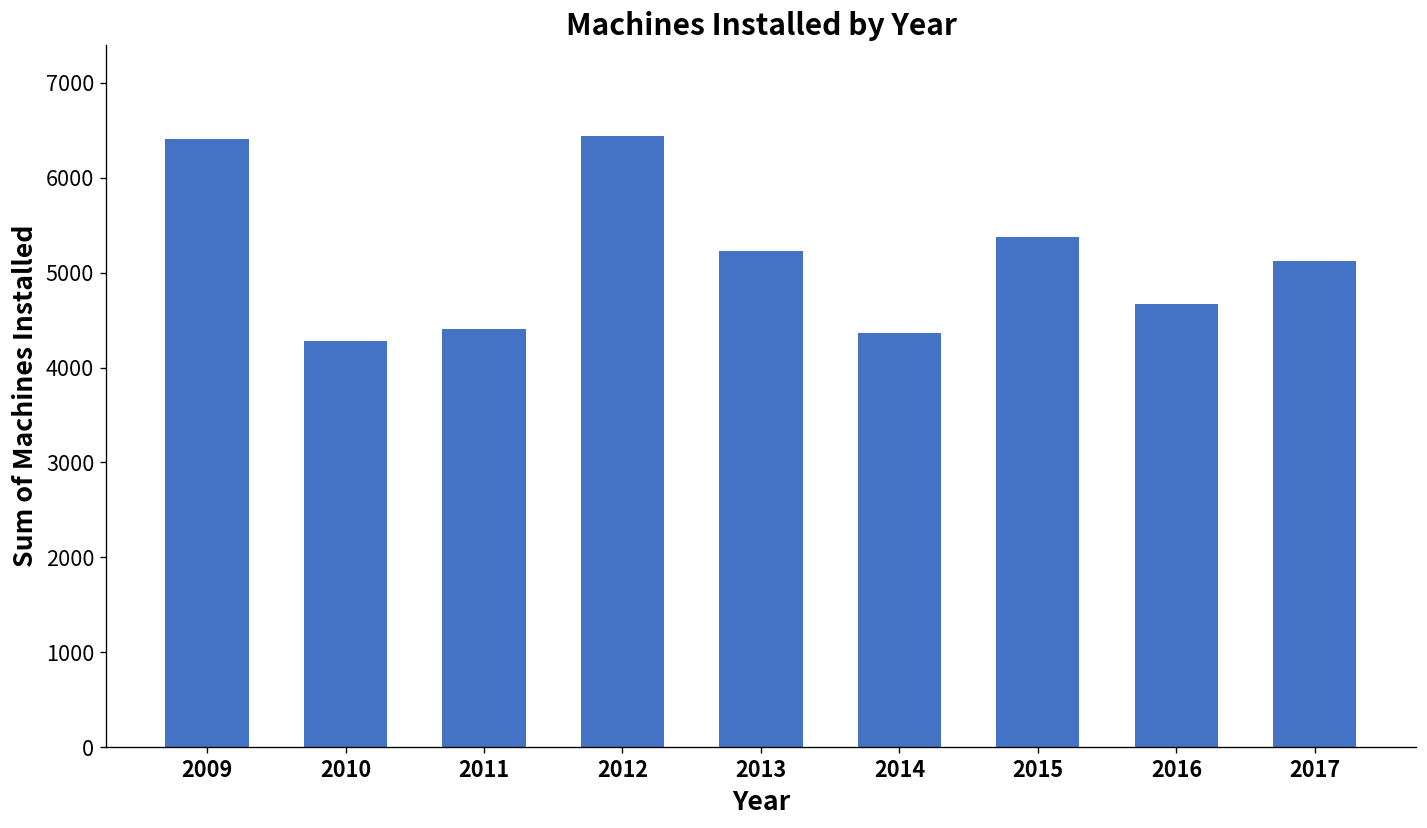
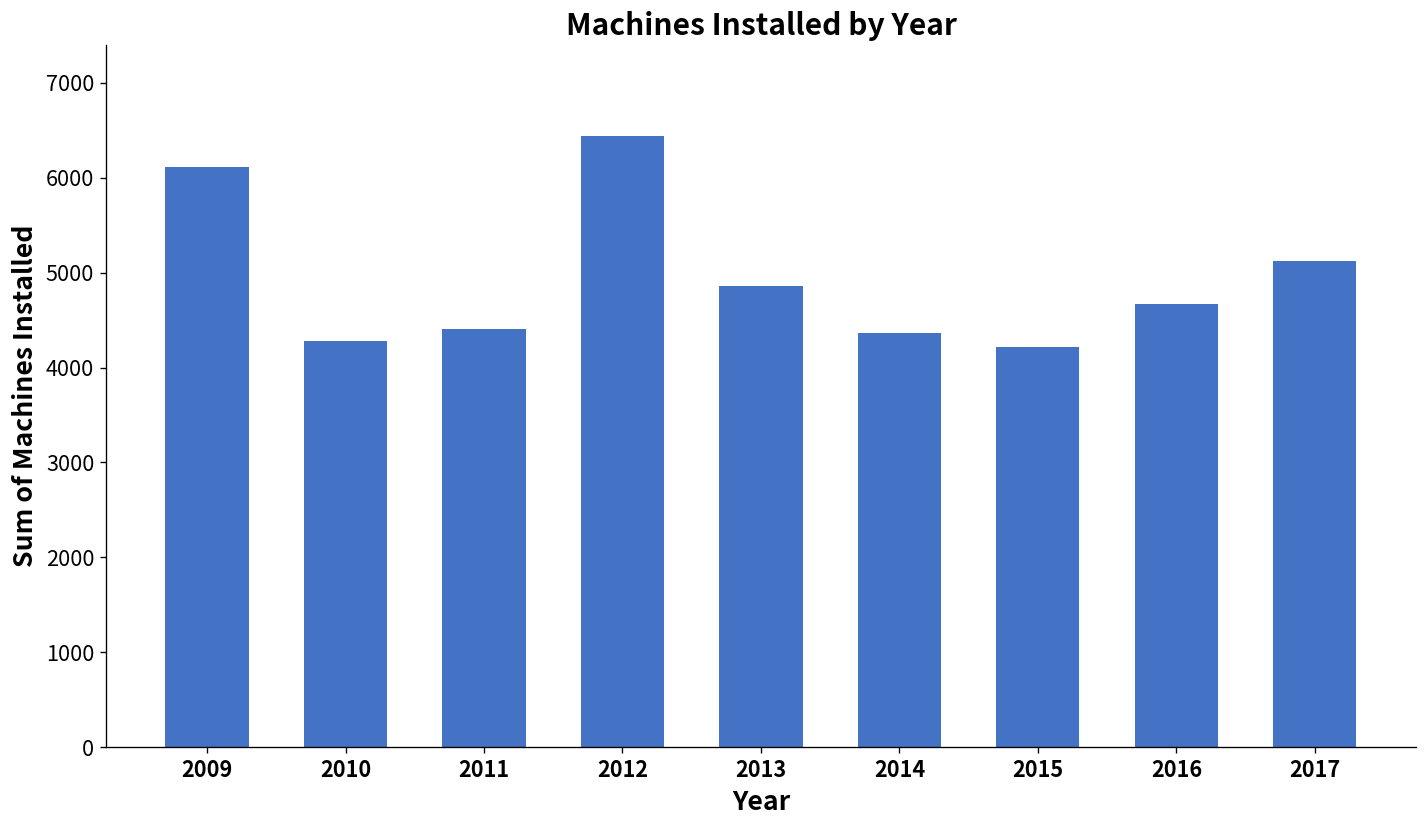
2009: 6400 -> 6100
2013: 5200 -> 4900
2015: 5400 -> 4200
